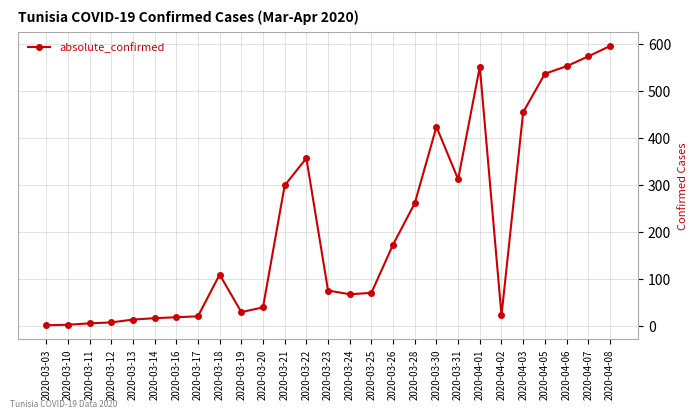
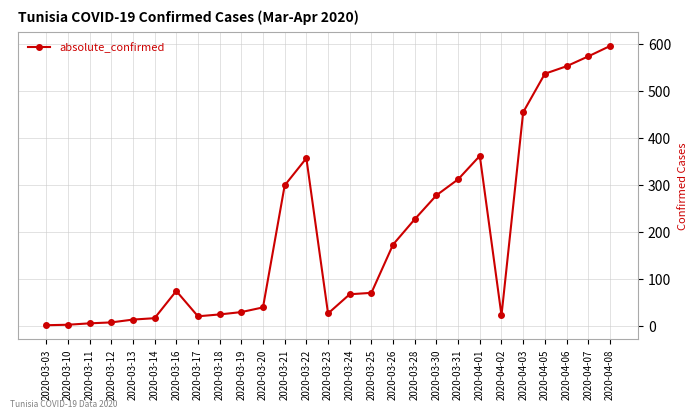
2020-03-16: 20 -> 70
2020-03-18: 110 -> 20
2020-03-23: 80 -> 30
2020-03-28: 260 -> 230
2020-03-30: 420 -> 280
2020-04-01: 550 -> 360
